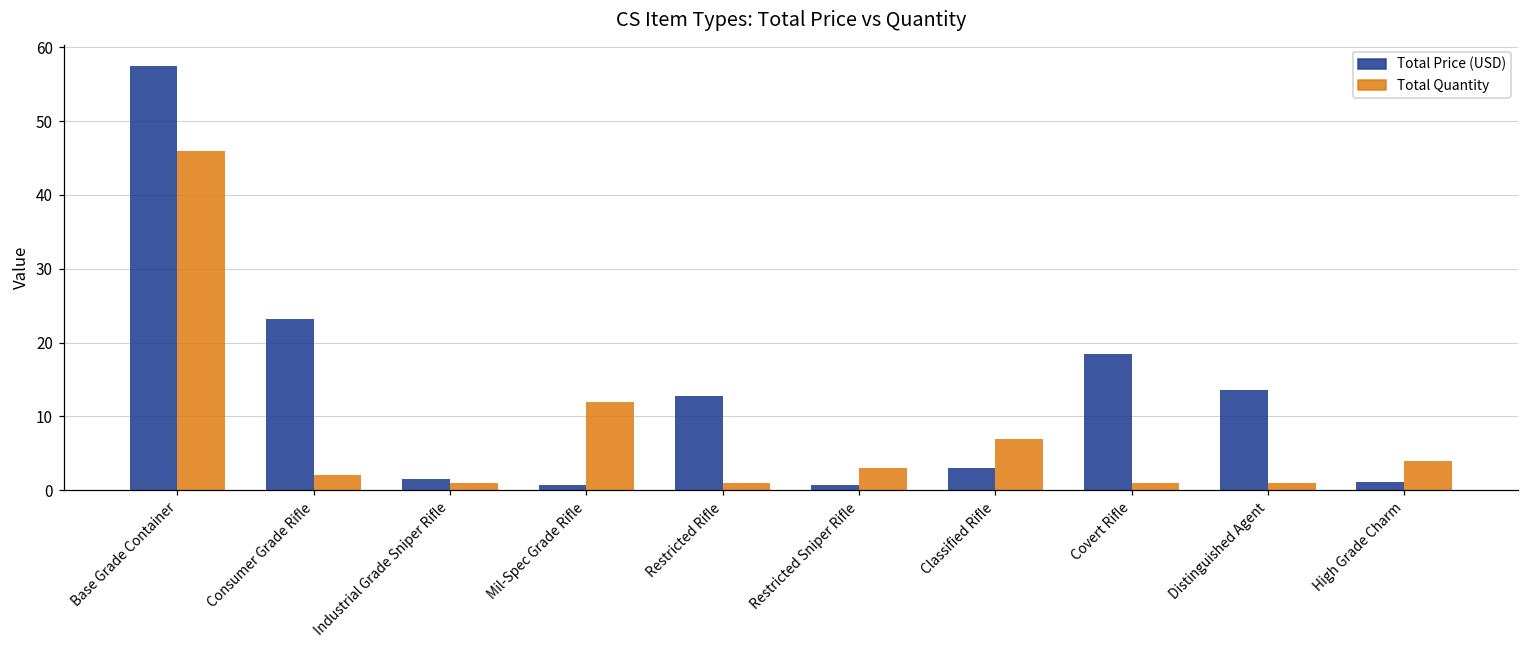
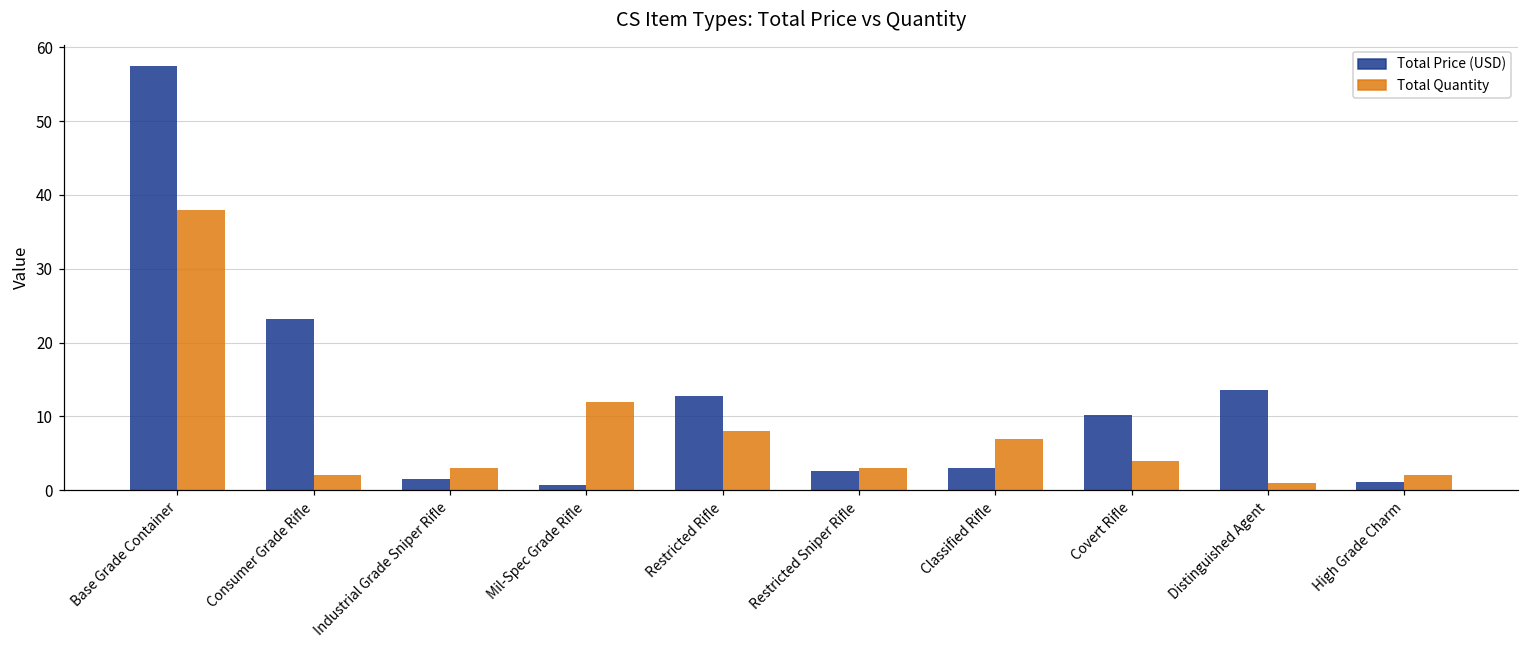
Total Quantity, Base Grade Container: 46 -> 38
Total Quantity, Industrial Grade Sniper Rifle: 1 -> 3
Total Quantity, Restricted Rifle: 1 -> 8
Total Price (USD), Restricted Sniper Rifle: 1 -> 3
Total Price (USD), Covert Rifle: 18 -> 10
Total Quantity, Covert Rifle: 1 -> 4
Total Quantity, High Grade Charm: 4 -> 2
